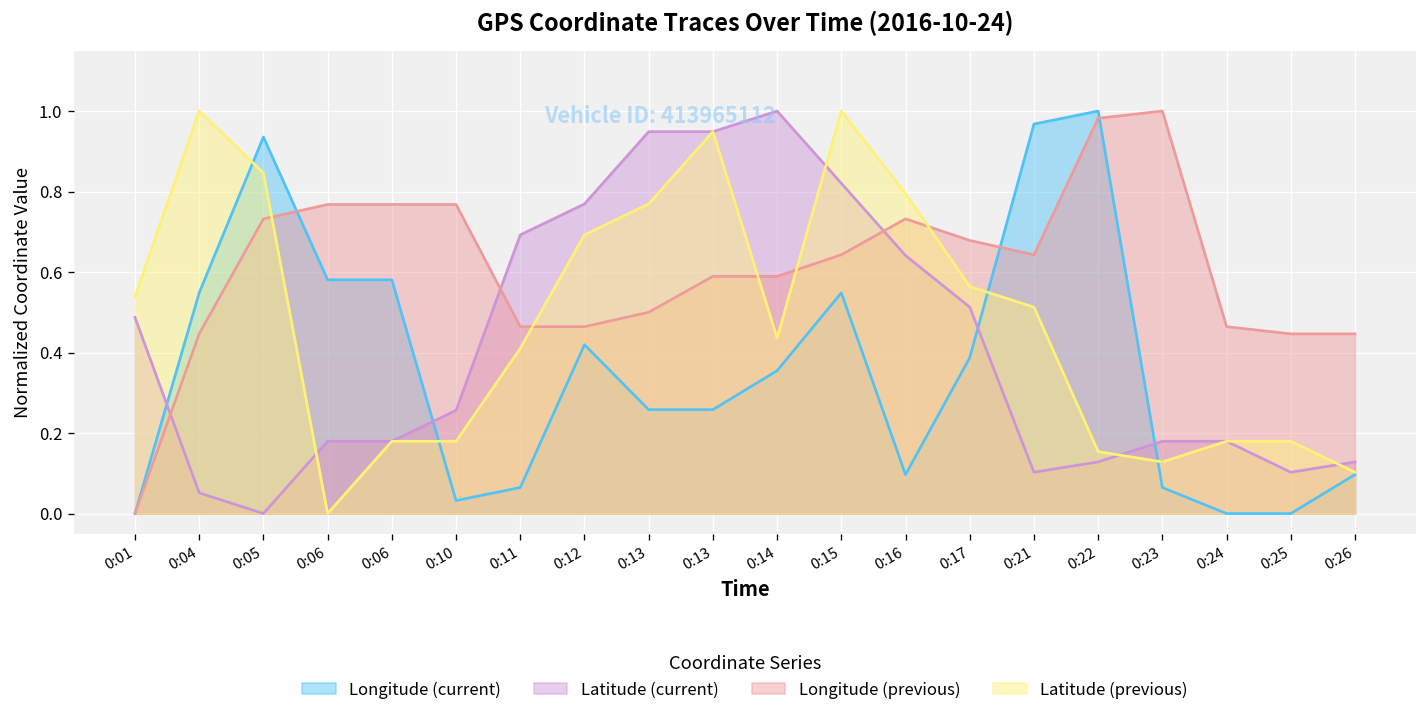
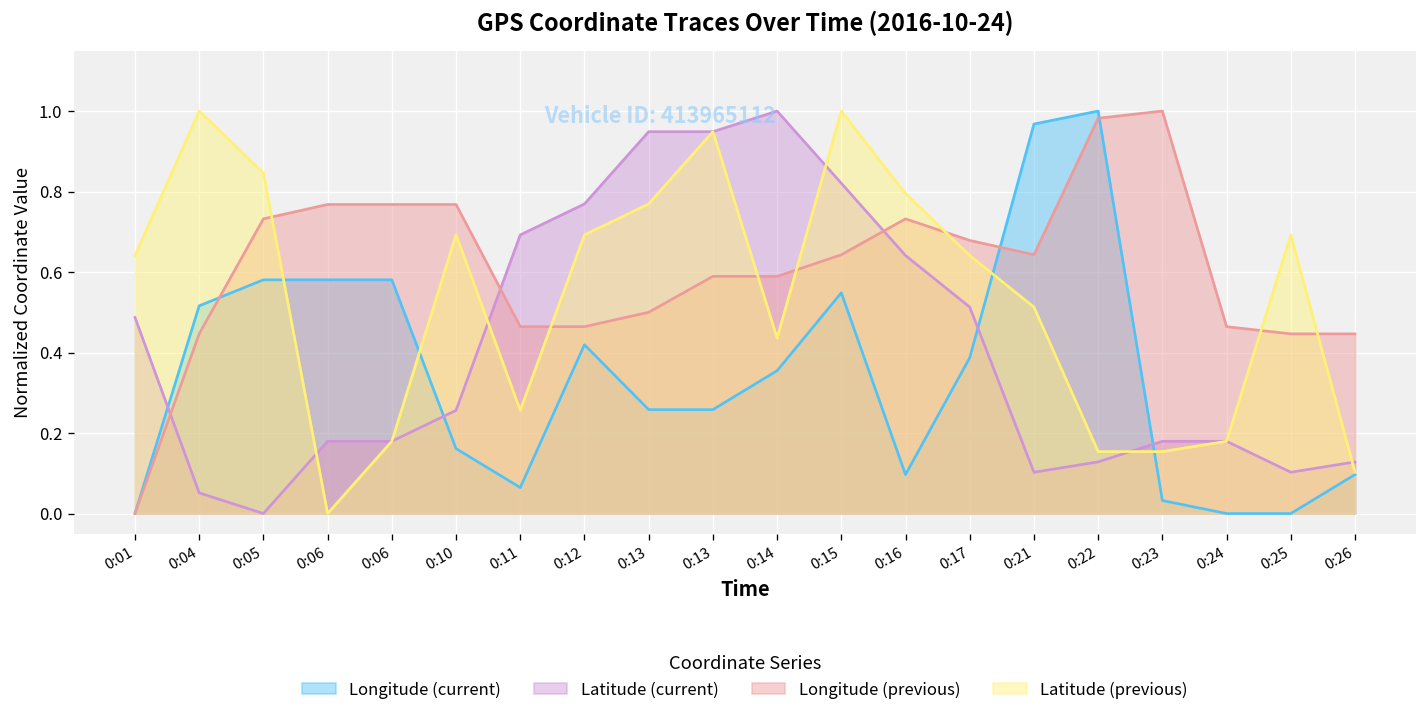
Latitude (previous), 0:01: 0.54 -> 0.64
Longitude (current), 0:04: 0.55 -> 0.52
Longitude (current), 0:05: 0.94 -> 0.58
Longitude (current), 0:10: 0.03 -> 0.16
Latitude (previous), 0:10: 0.18 -> 0.69
Latitude (previous), 0:11: 0.41 -> 0.26
Latitude (previous), 0:17: 0.56 -> 0.64
Longitude (current), 0:23: 0.06 -> 0.03
Latitude (previous), 0:23: 0.13 -> 0.15
Latitude (previous), 0:25: 0.18 -> 0.69
